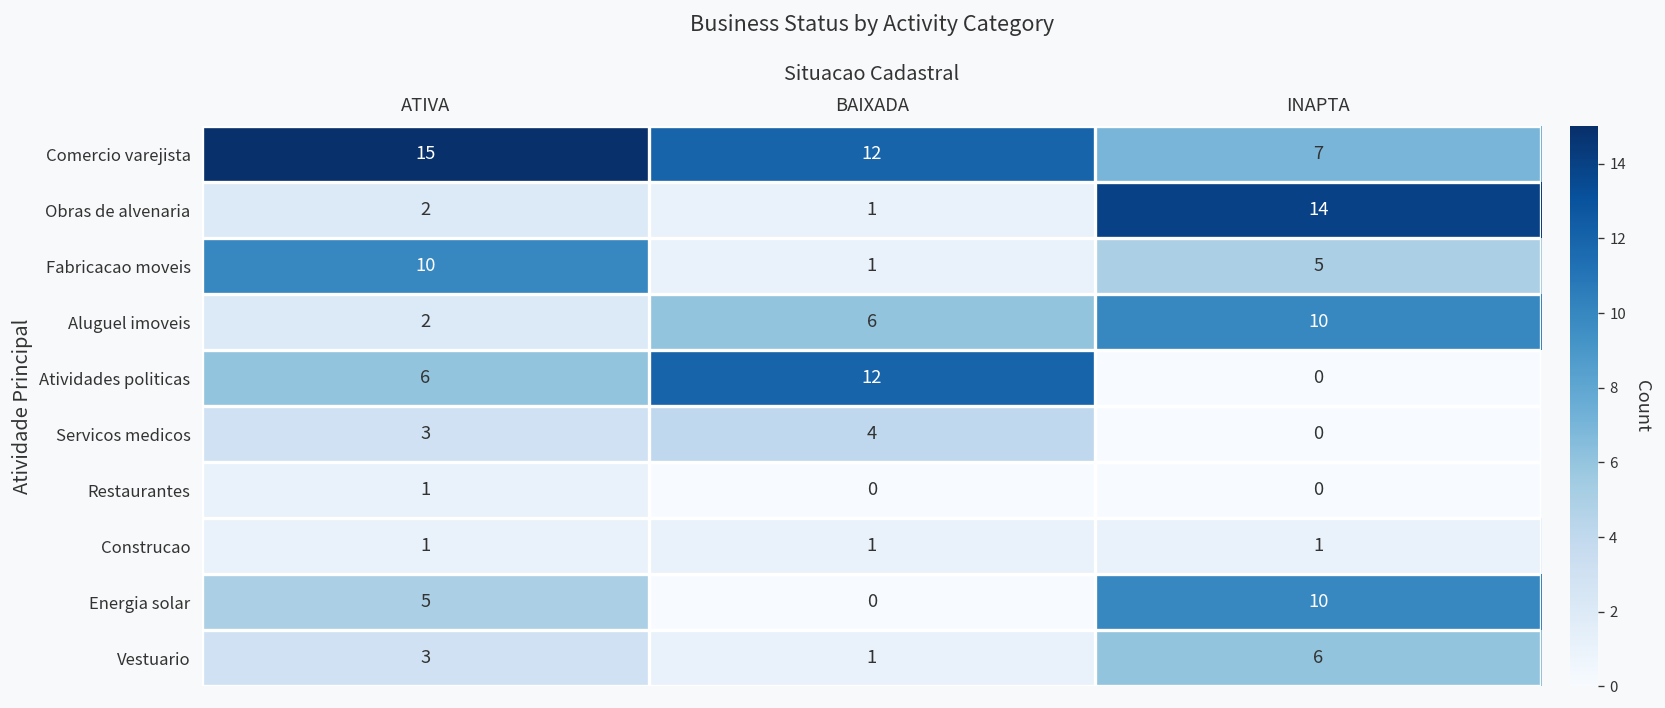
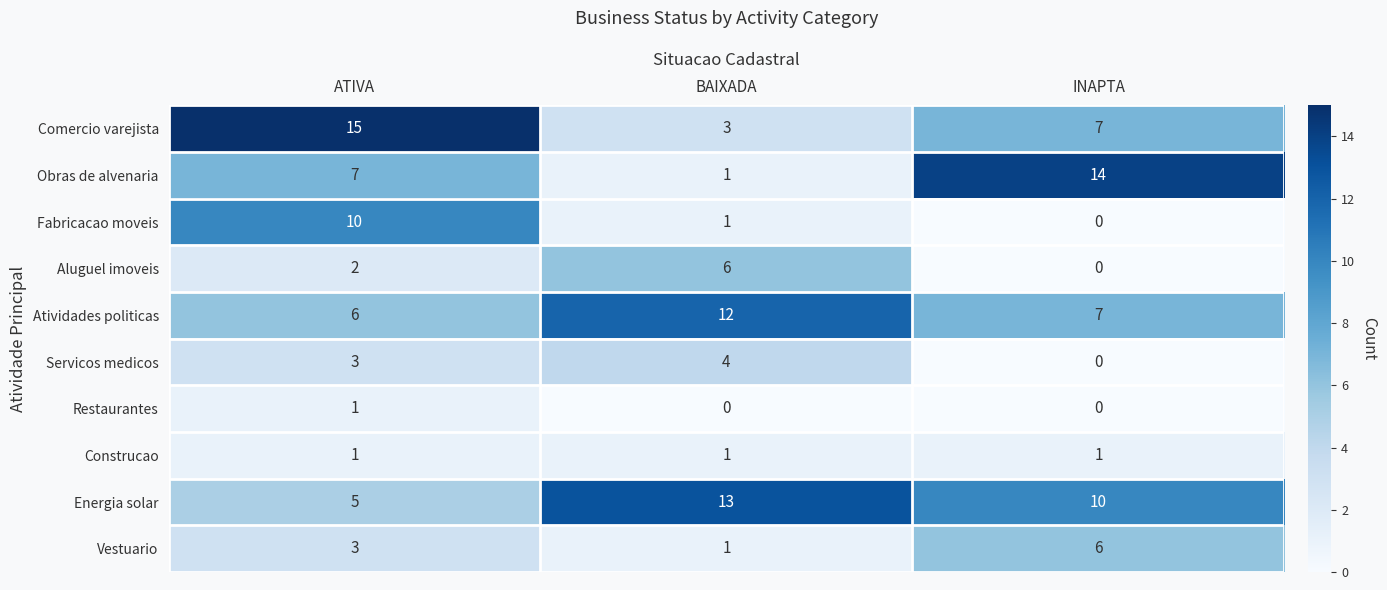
Comercio varejista, BAIXADA: 12 -> 3
Obras de alvenaria, ATIVA: 2 -> 7
Fabricacao moveis, INAPTA: 5 -> 0
Aluguel imoveis, INAPTA: 10 -> 0
Atividades politicas, INAPTA: 0 -> 7
Energia solar, BAIXADA: 0 -> 13
